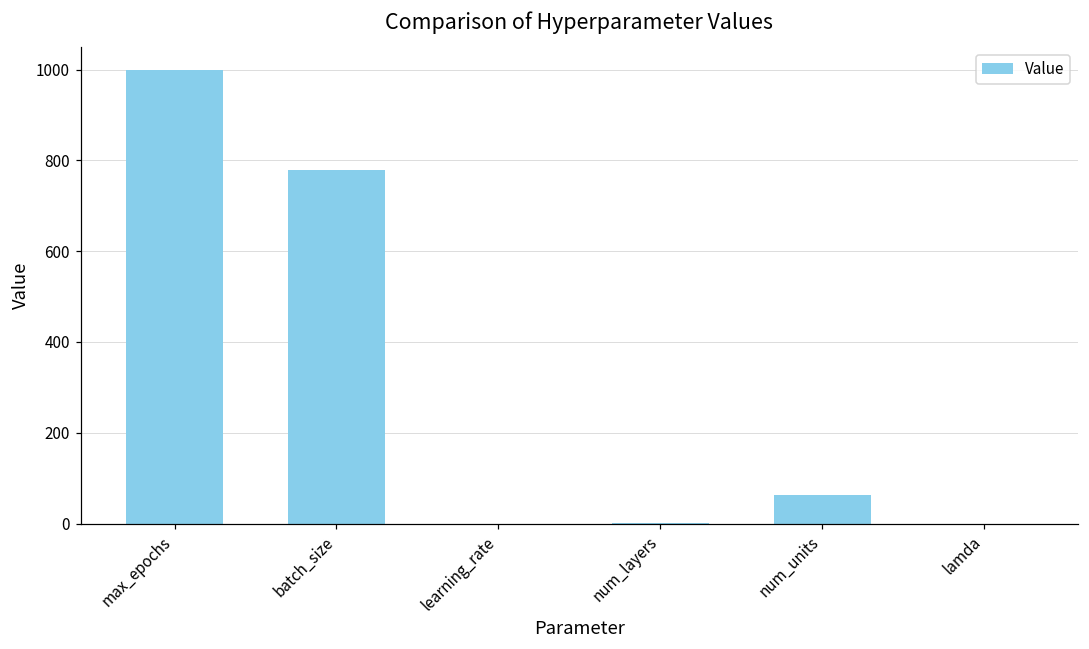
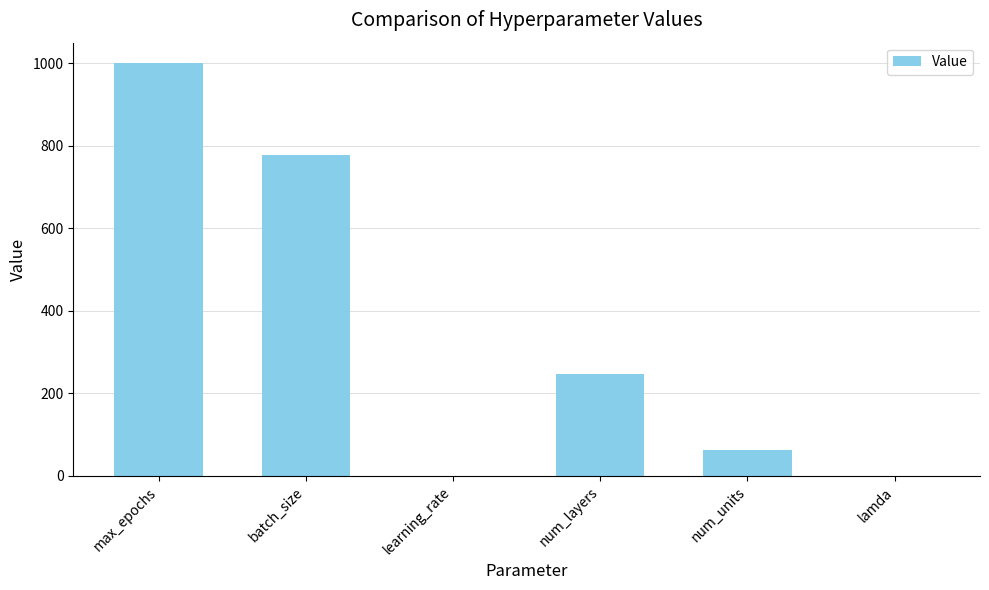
num_layers: 0 -> 250
